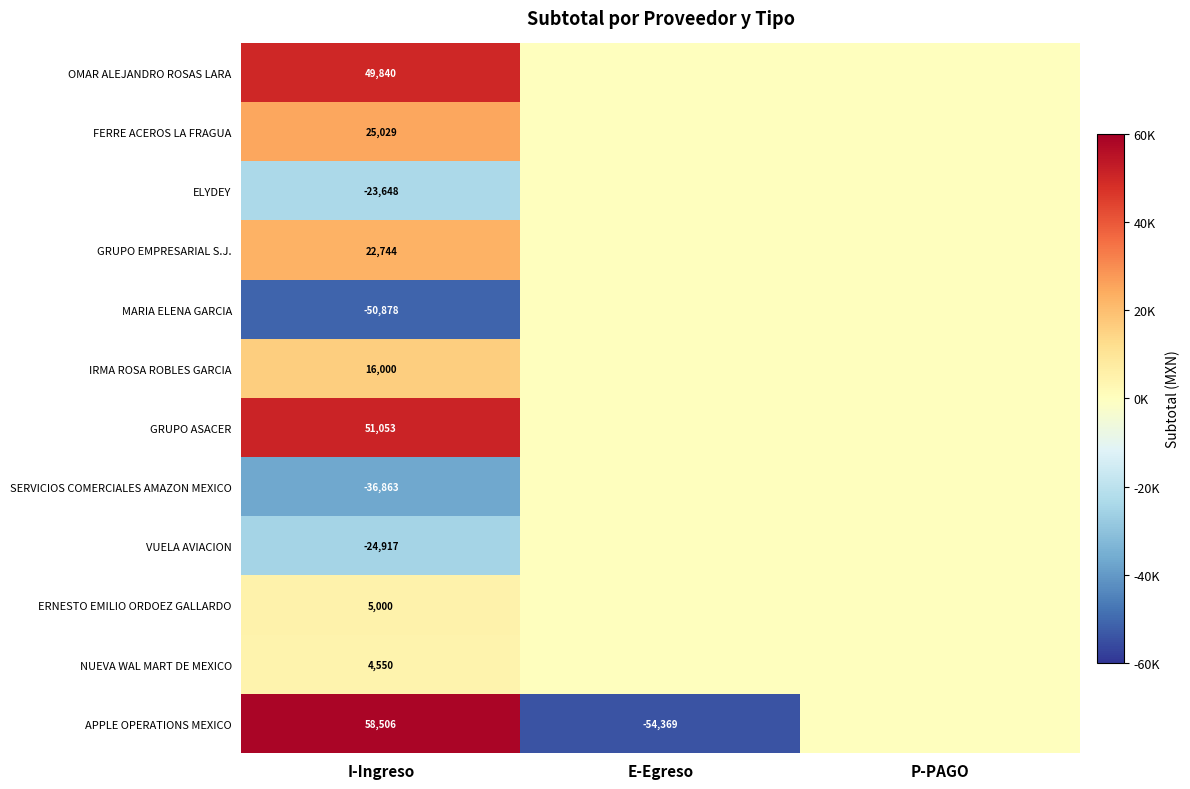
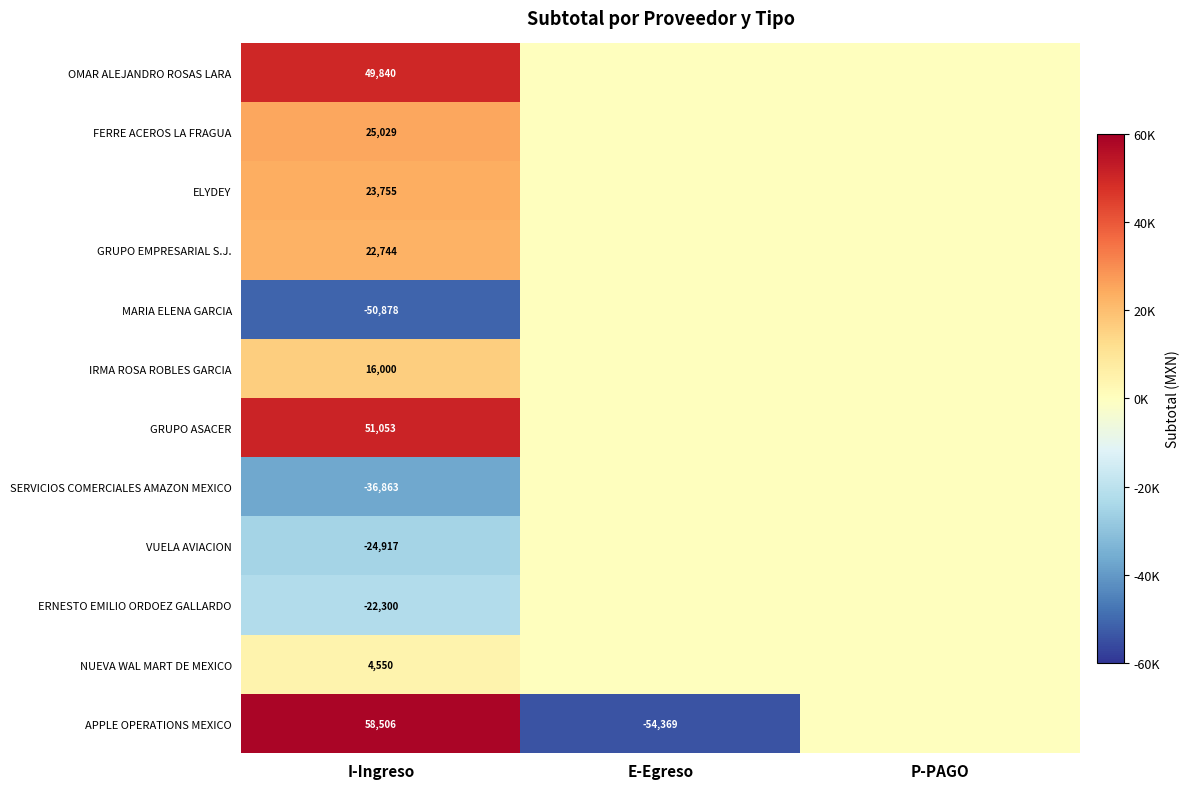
ELYDEY, I-Ingreso: -23,648 -> 23,755
ERNESTO EMILIO ORDOEZ GALLARDO, I-Ingreso: 5,000 -> -22,300
